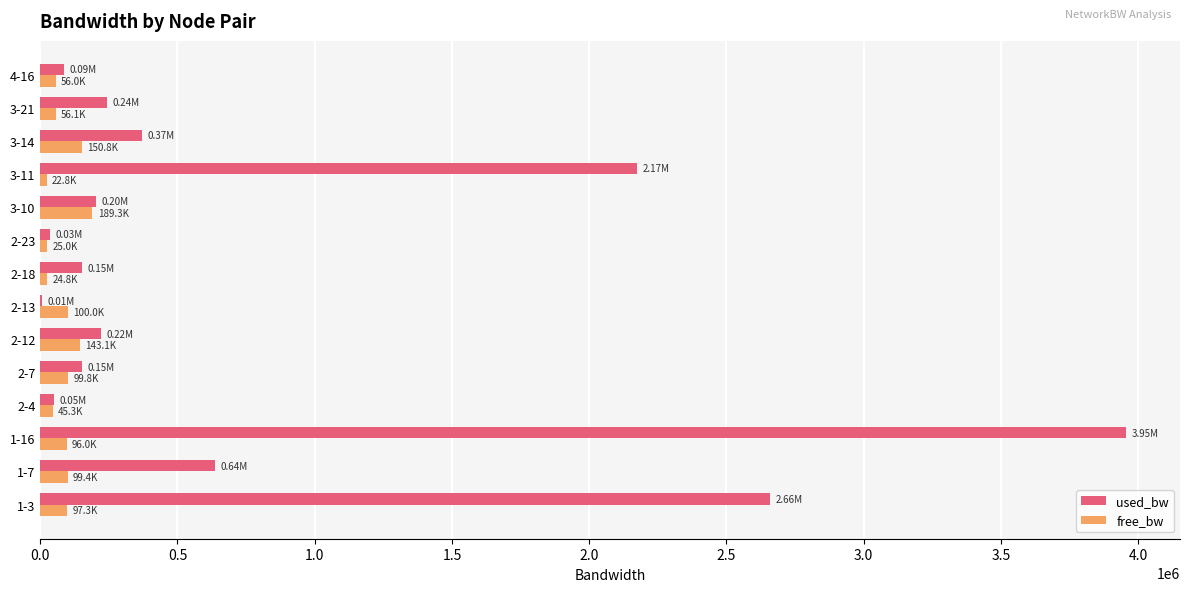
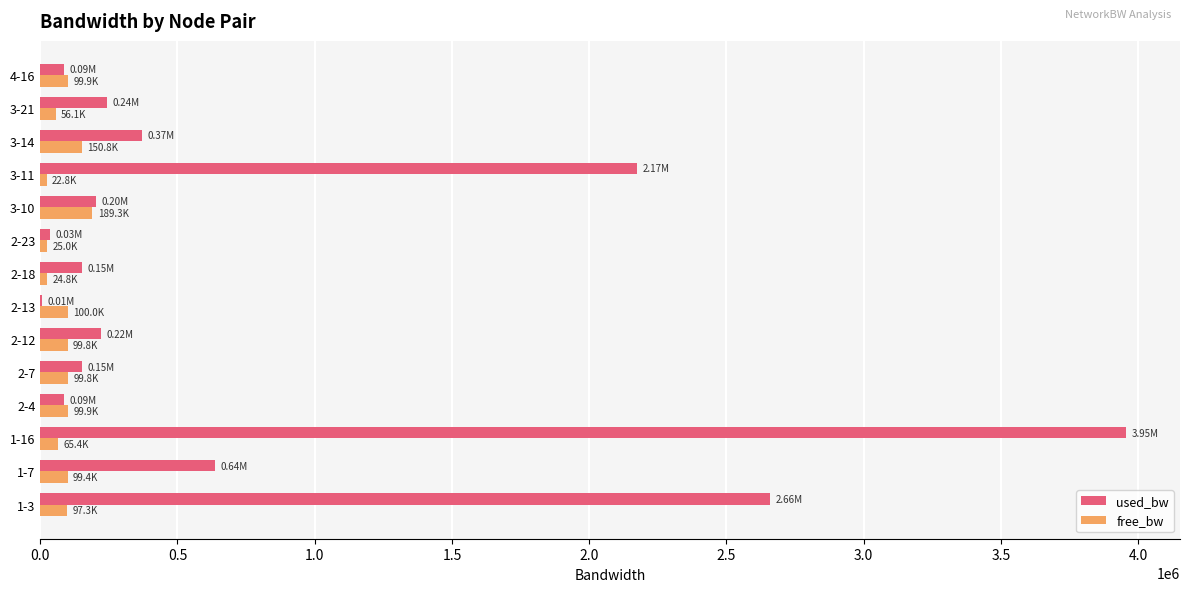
free_bw, 4-16: 56.0K -> 99.9K
free_bw, 2-12: 143.1K -> 99.8K
used_bw, 2-4: 0.05M -> 0.09M
free_bw, 2-4: 45.3K -> 99.9K
free_bw, 1-16: 96.0K -> 65.4K
